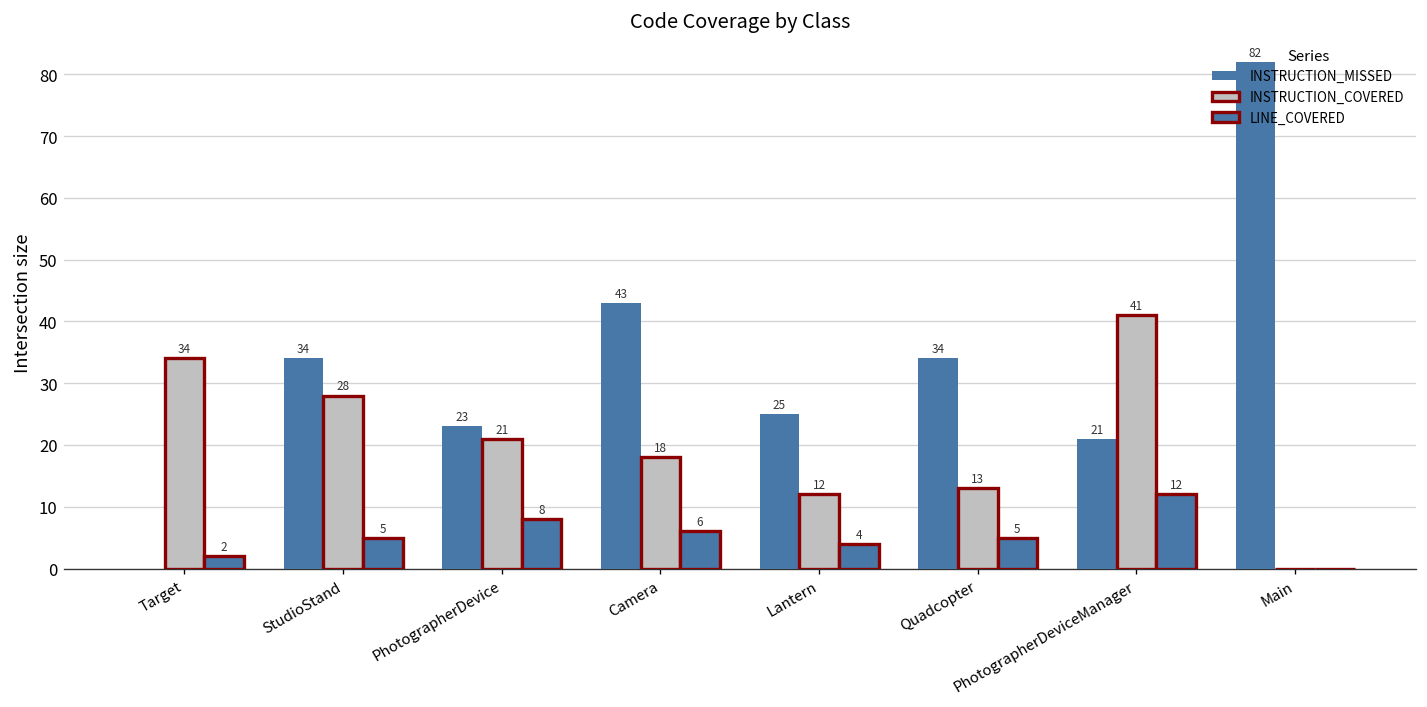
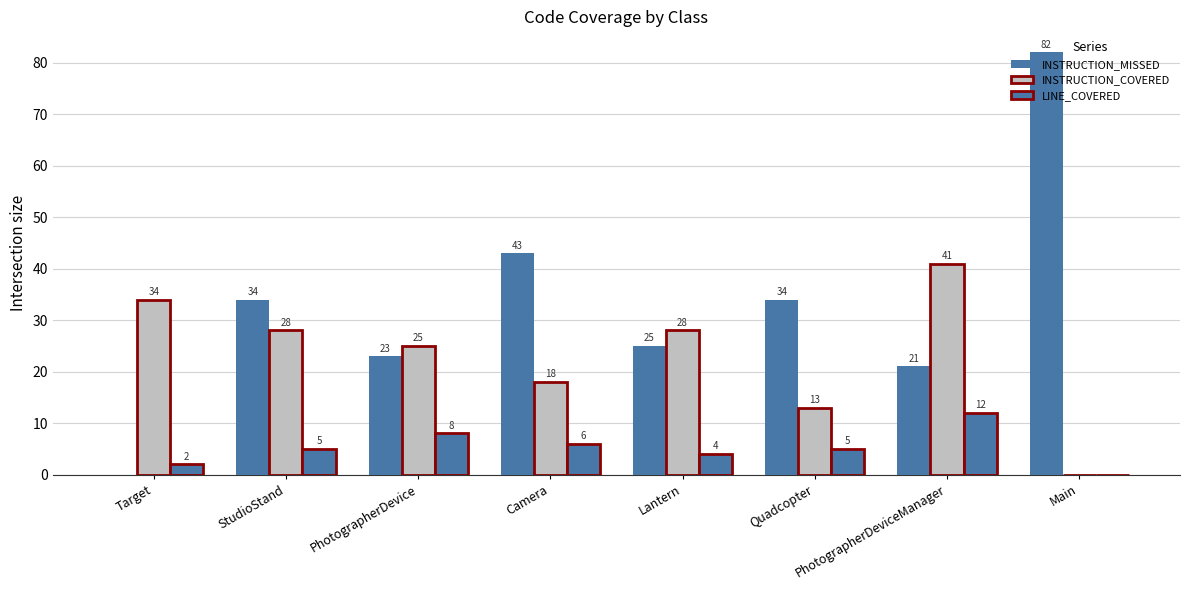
INSTRUCTION_COVERED, PhotographerDevice: 21 -> 25
INSTRUCTION_COVERED, Lantern: 12 -> 28
